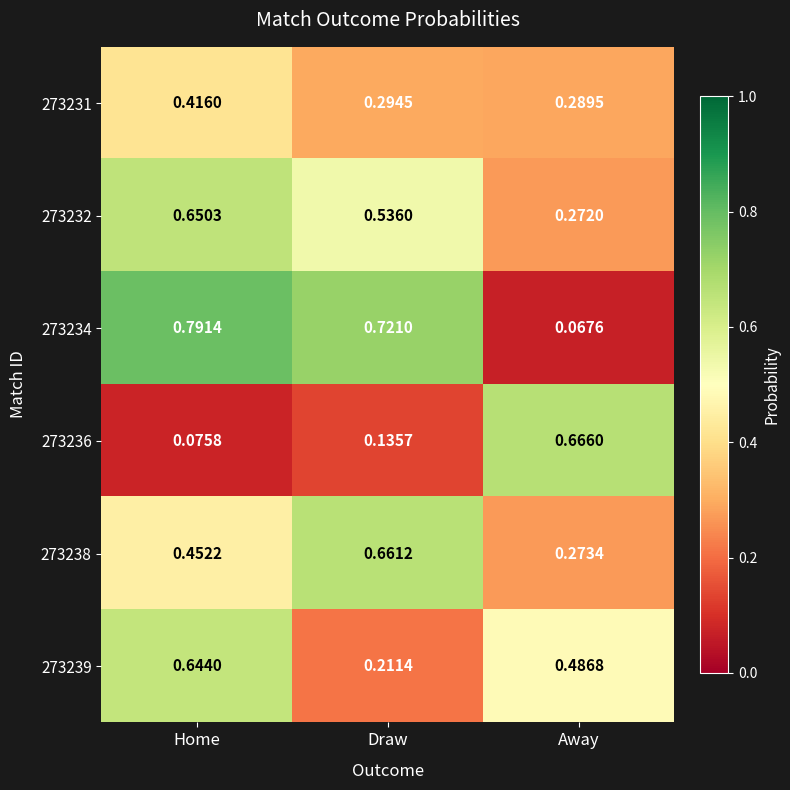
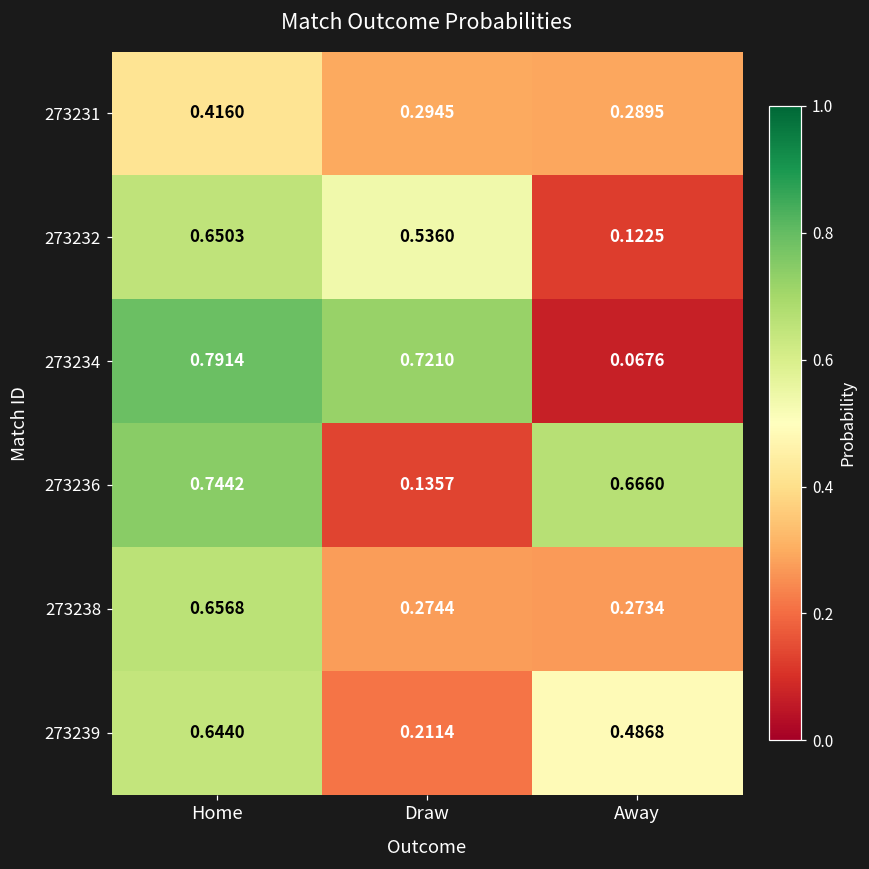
273232, Away: 0.2720 -> 0.1225
273236, Home: 0.0758 -> 0.7442
273238, Home: 0.4522 -> 0.6568
273238, Draw: 0.6612 -> 0.2744
